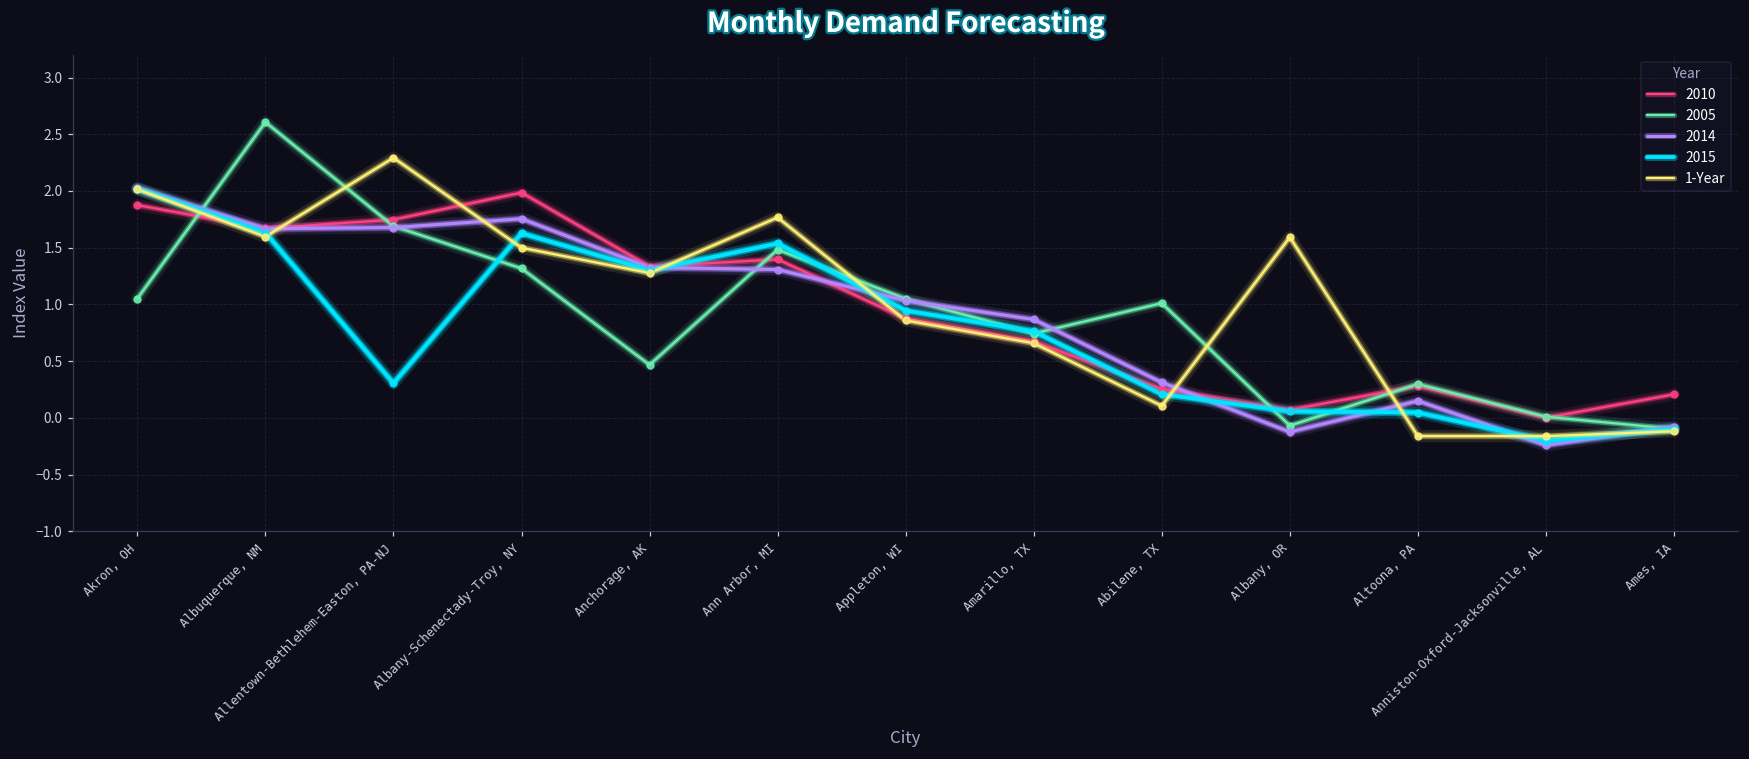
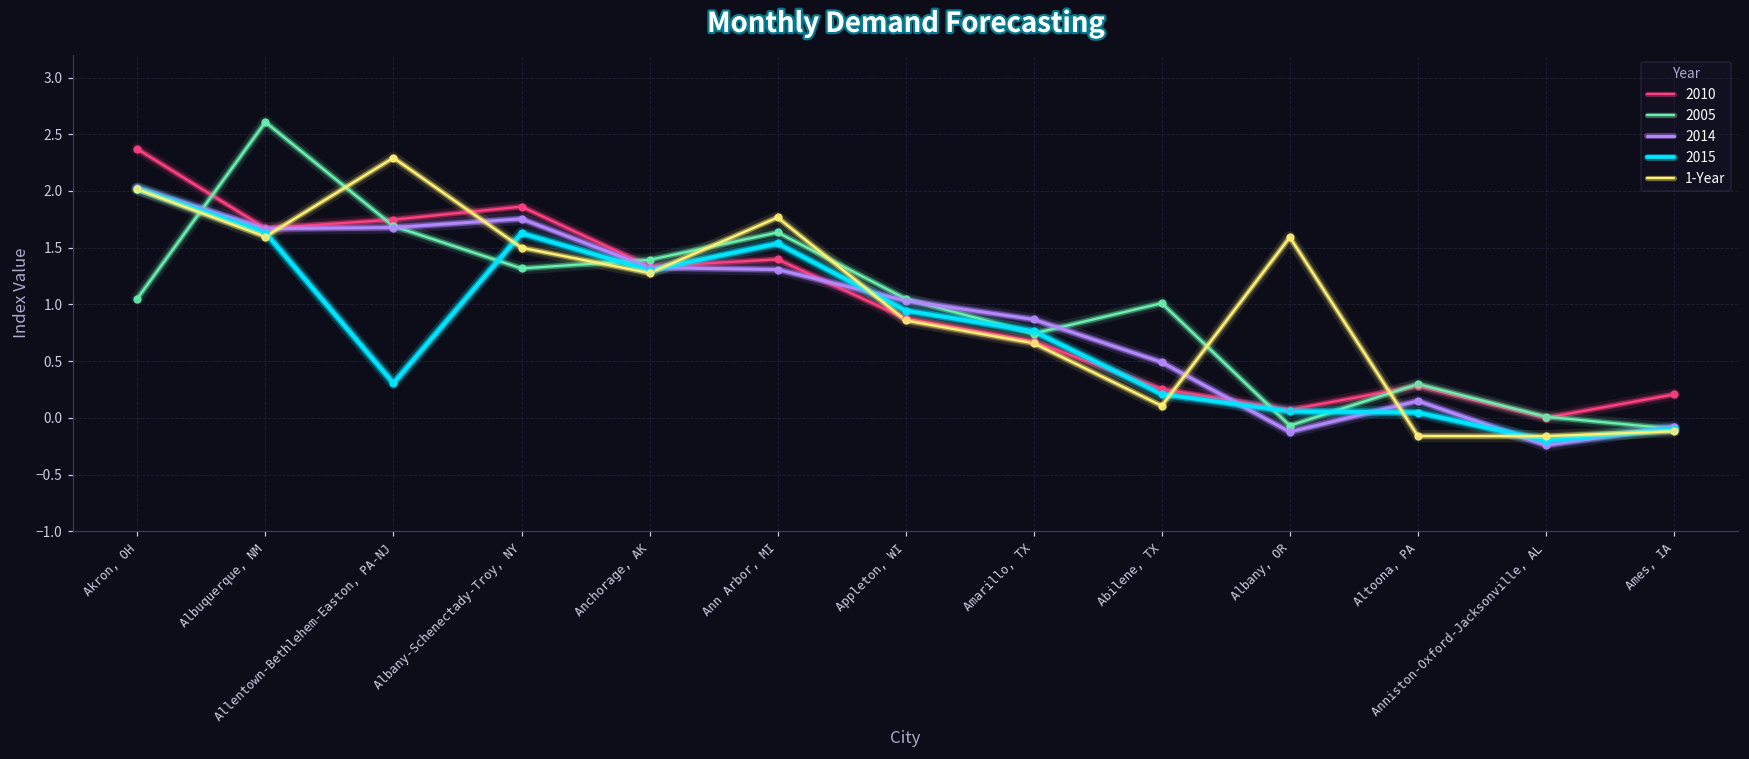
2010, Akron, OH: 1.88 -> 2.37
2010, Albany-Schenectady-Troy, NY: 1.99 -> 1.86
2005, Anchorage, AK: 0.47 -> 1.39
2005, Ann Arbor, MI: 1.48 -> 1.63
2014, Abilene, TX: 0.31 -> 0.49
